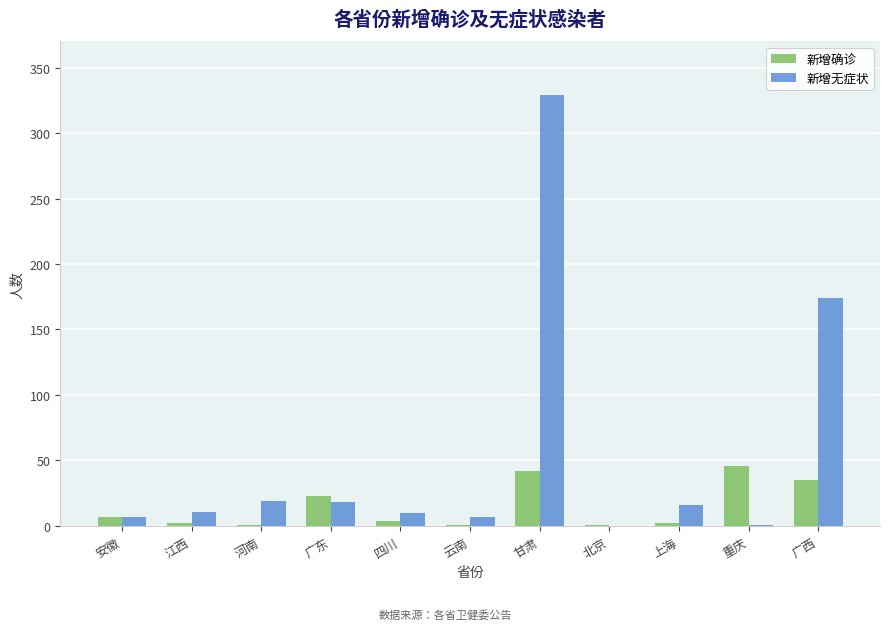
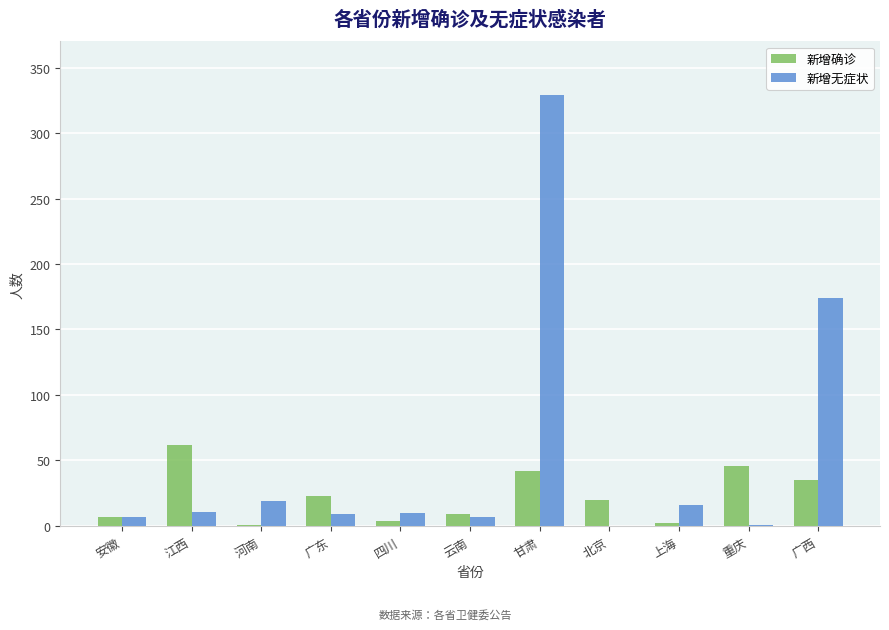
新增确诊, 江西: 2 -> 62
新增无症状, 广东: 18 -> 9
新增确诊, 云南: 1 -> 9
新增确诊, 北京: 1 -> 20
